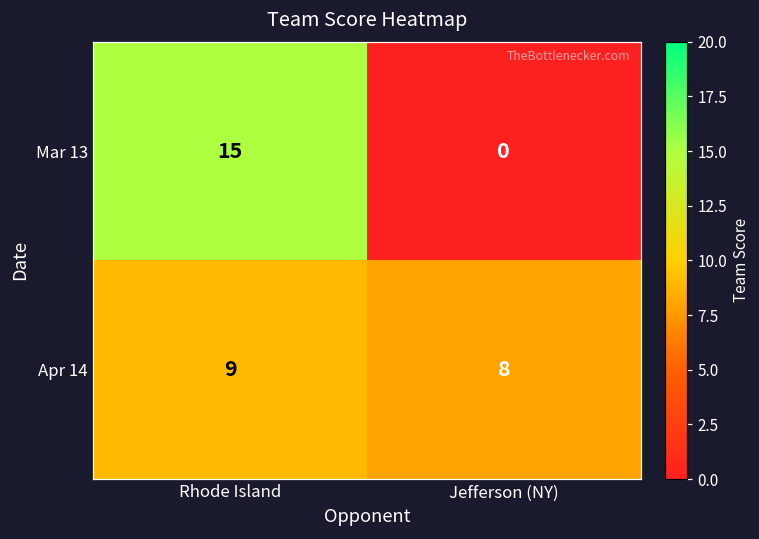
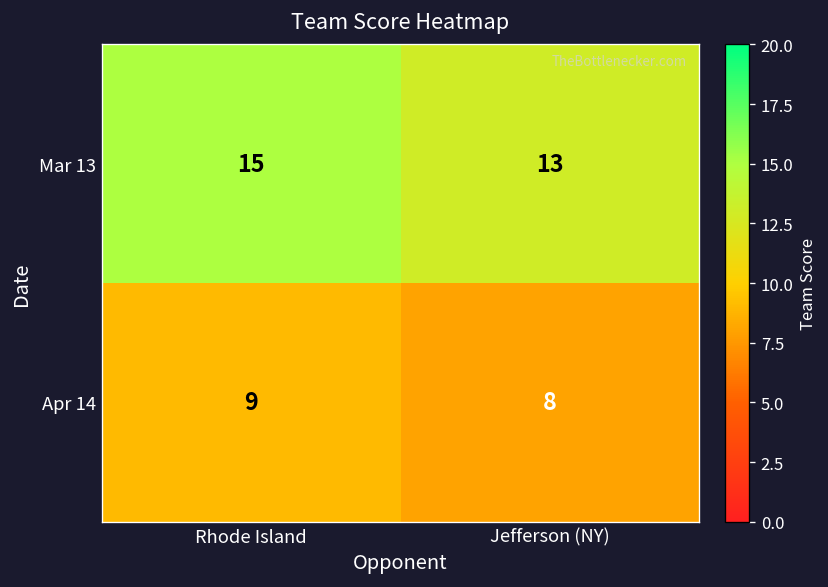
Mar 13, Jefferson (NY): 0 -> 13
